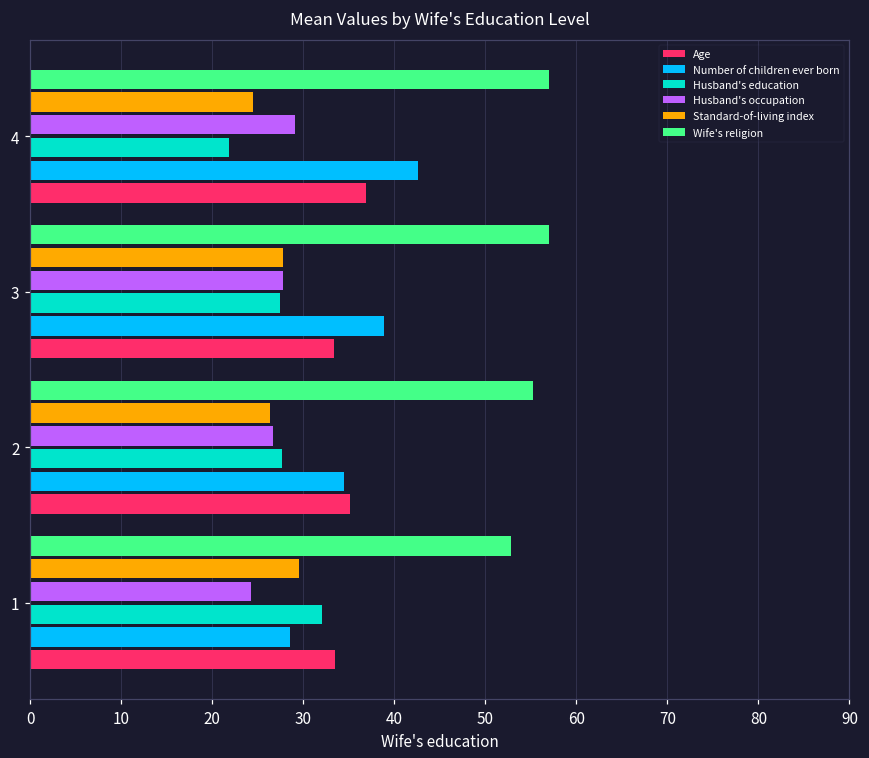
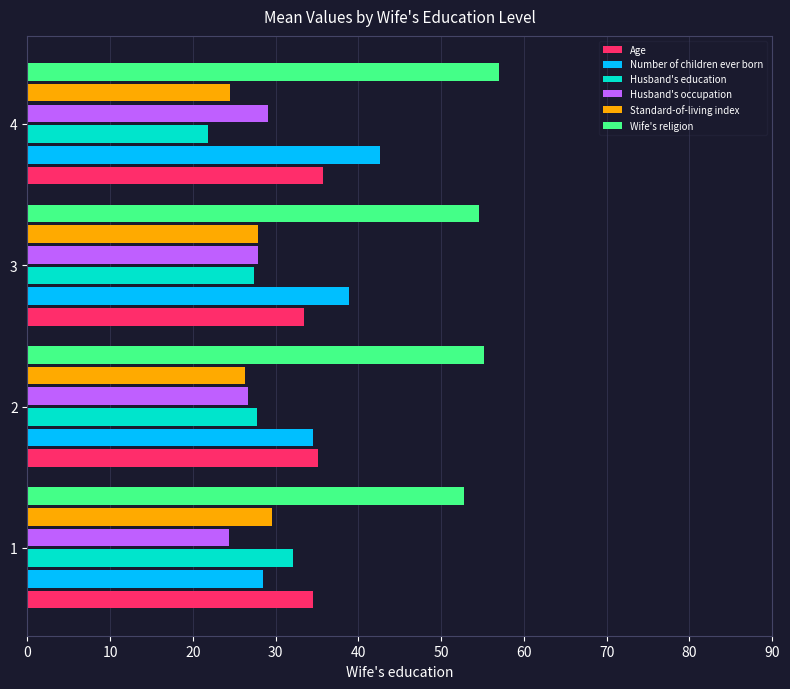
Age, 4: 37 -> 36
Wife's religion, 3: 57 -> 55
Age, 1: 34 -> 35
